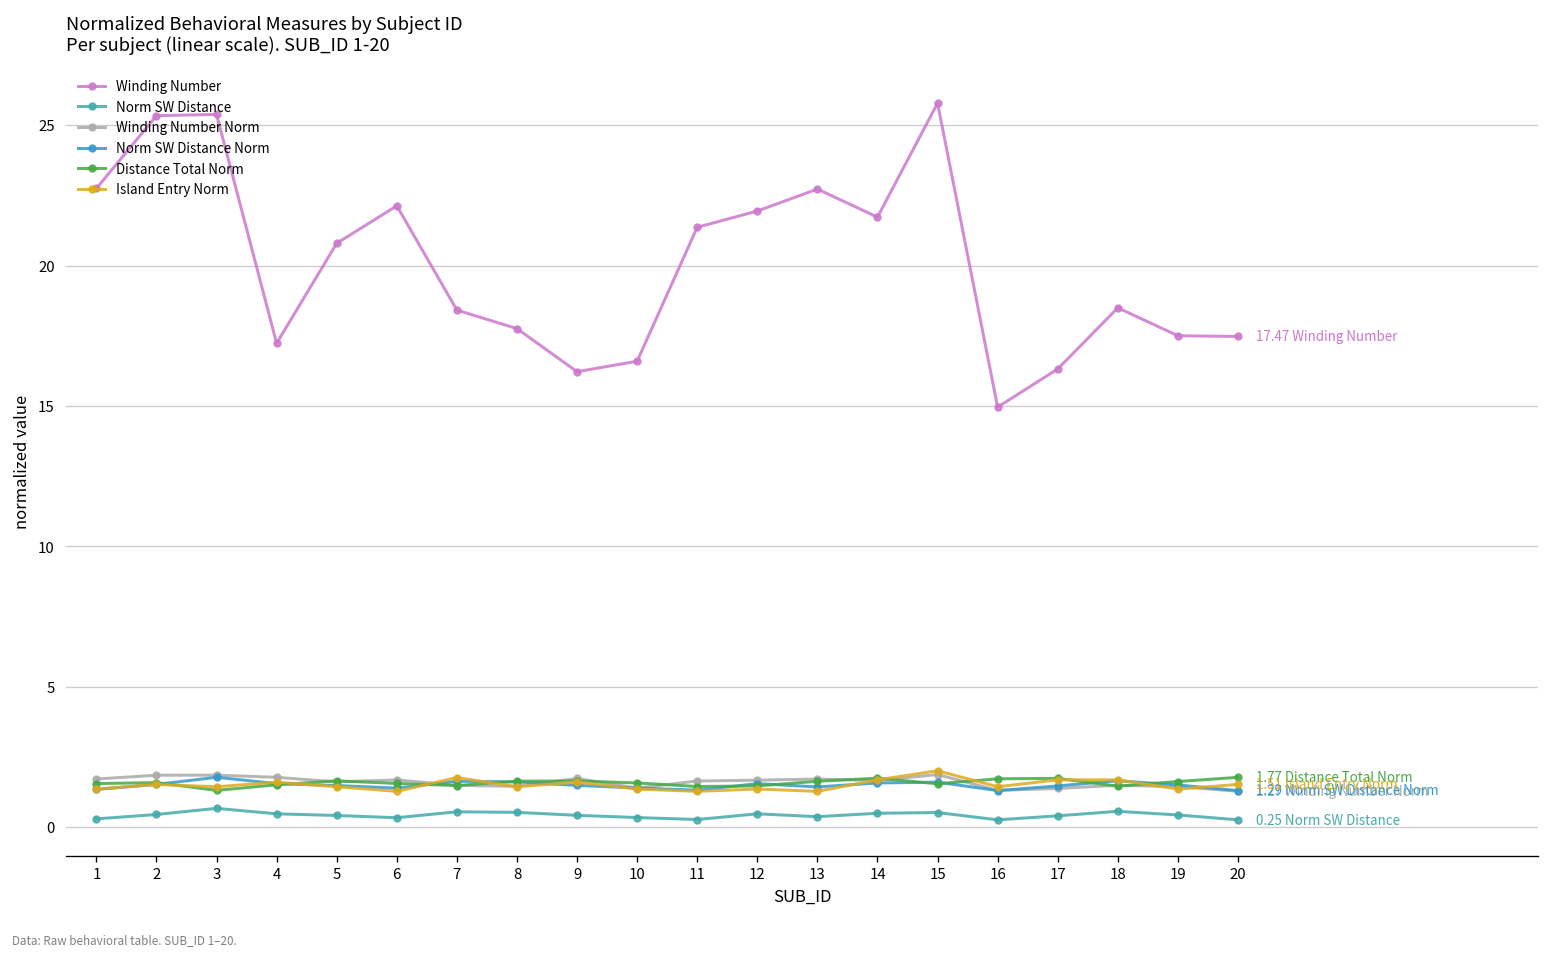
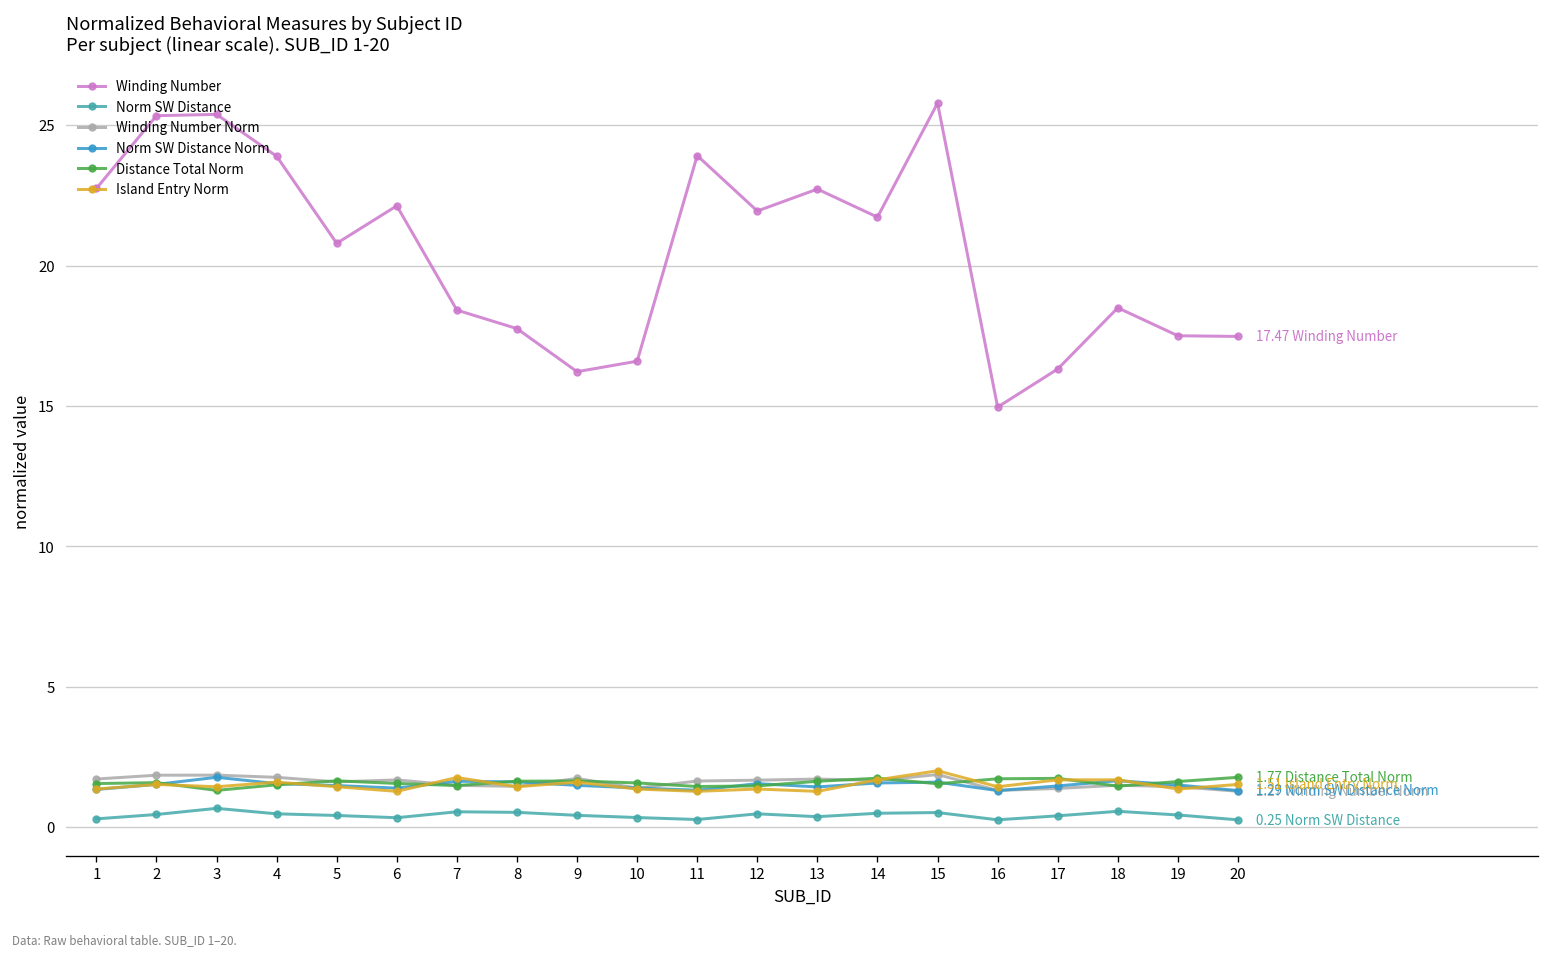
Winding Number, 4: 17.2 -> 23.9
Winding Number, 11: 21.4 -> 23.9
